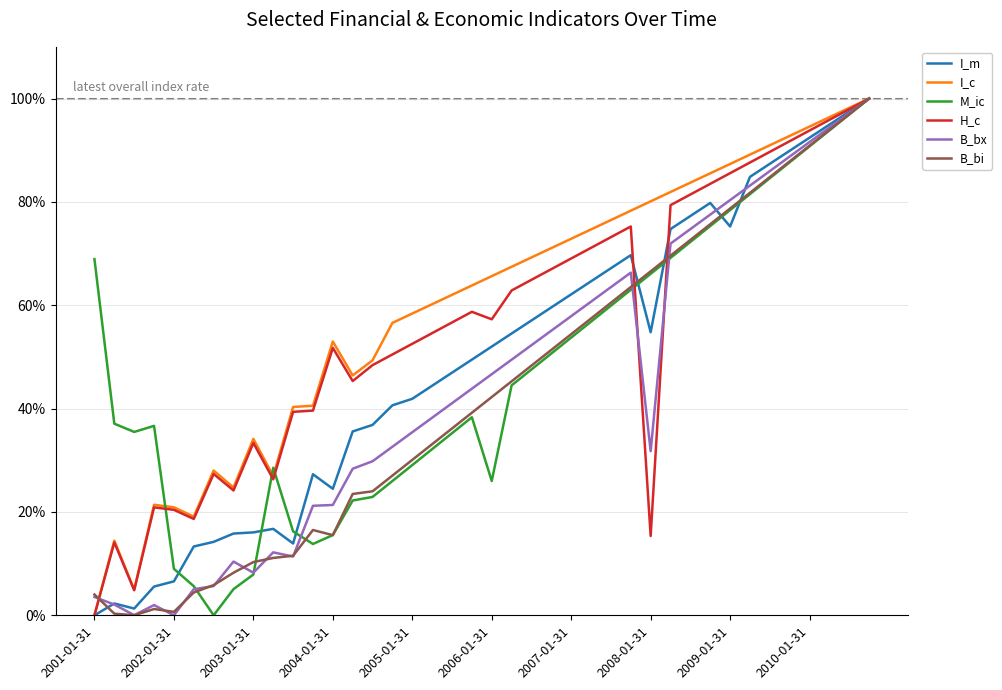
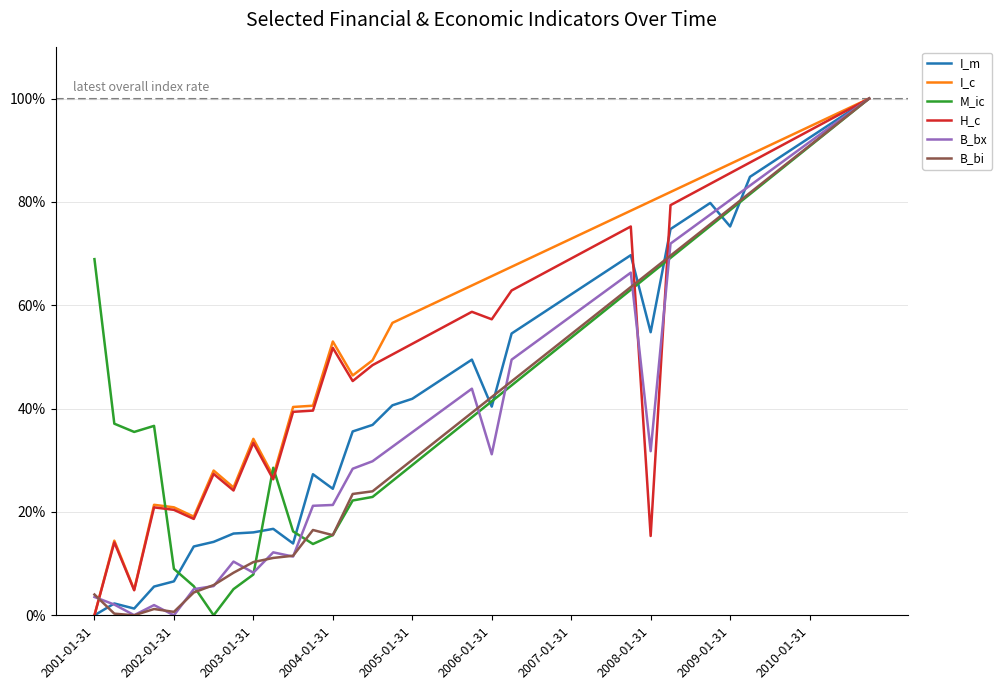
I_m, 2006-01-31: 52% -> 40%
M_ic, 2006-01-31: 26% -> 41%
B_bx, 2006-01-31: 47% -> 31%
